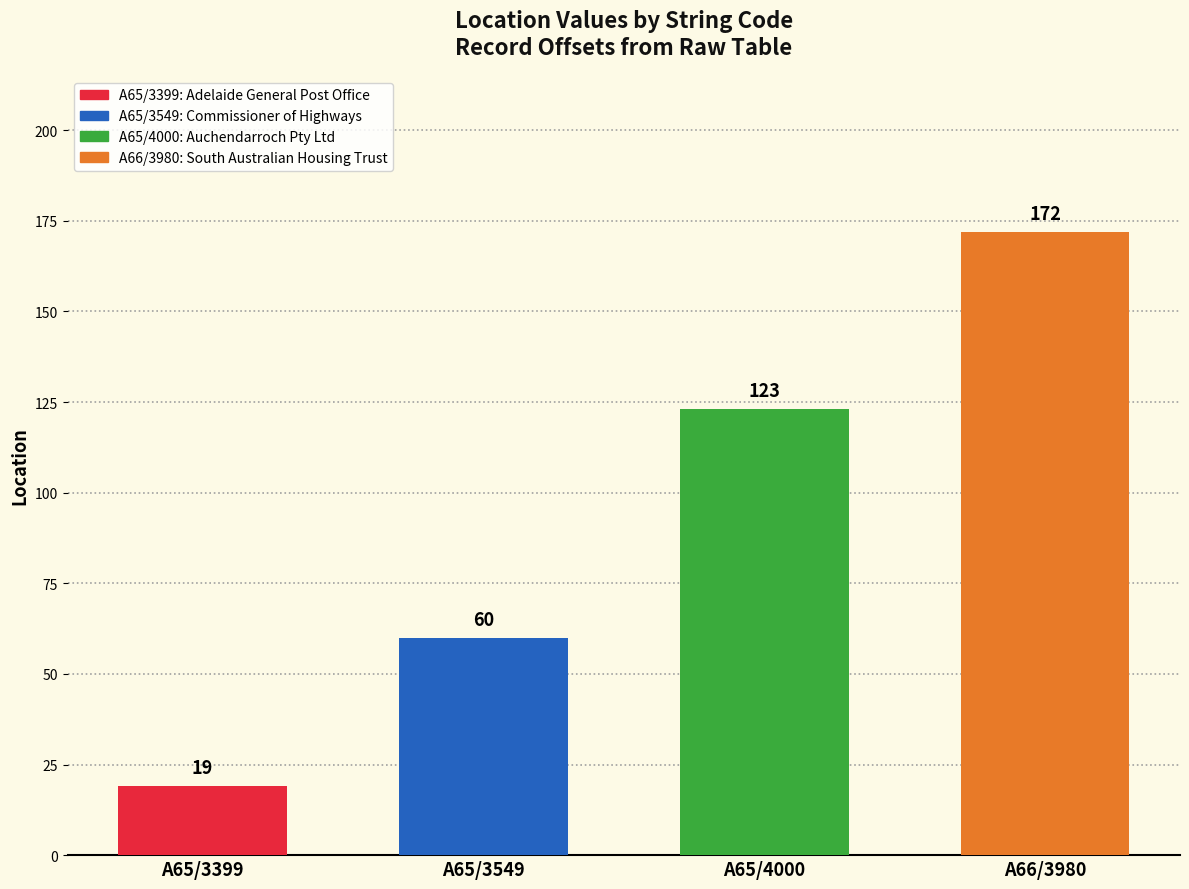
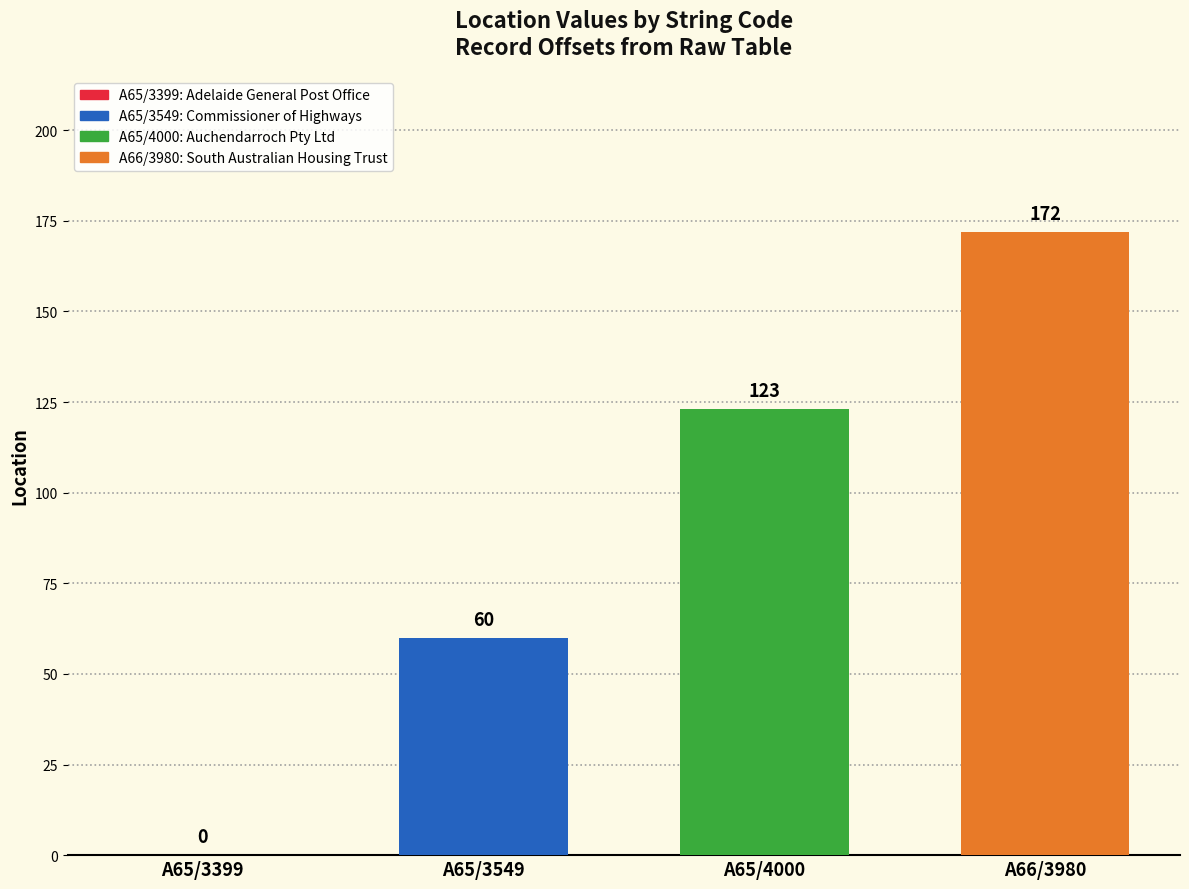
A65/3399: 19 -> 0
